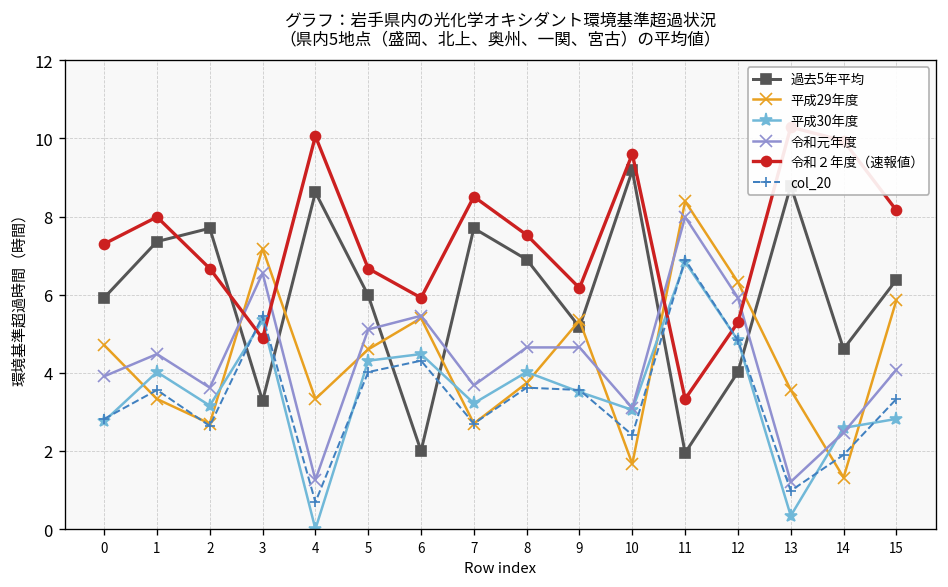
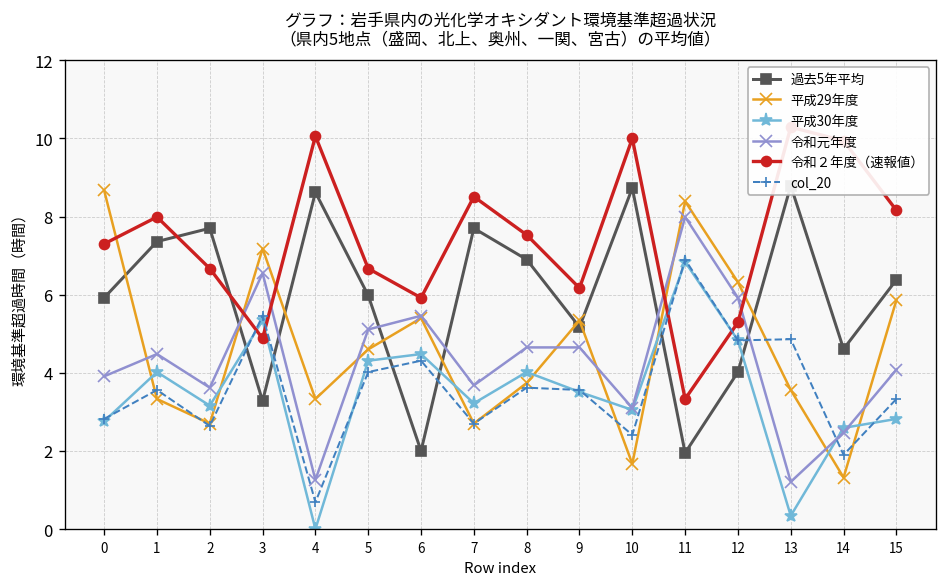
平成29年度, 0: 4.7 -> 8.7
過去5年平均, 10: 9.2 -> 8.7
令和２年度（速報値）, 10: 9.6 -> 10.0
col_20, 13: 1.0 -> 4.9
